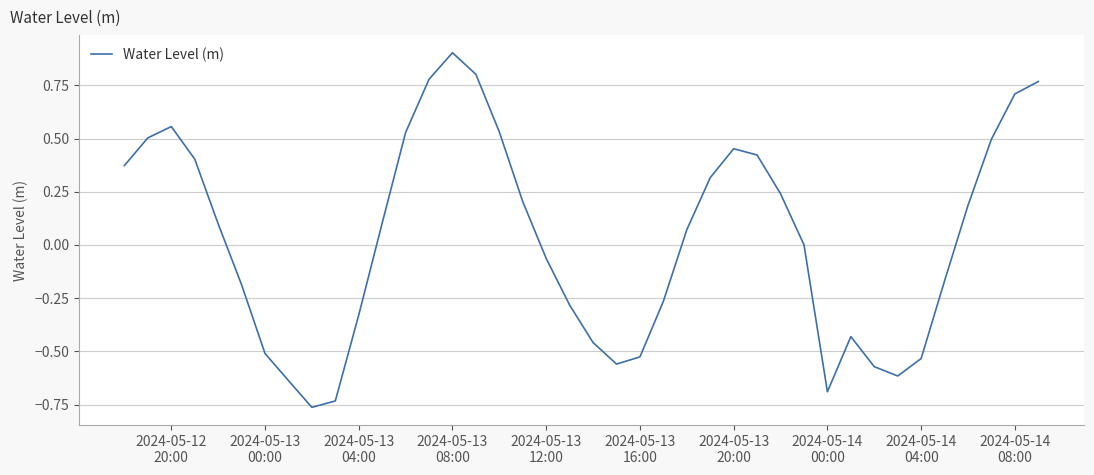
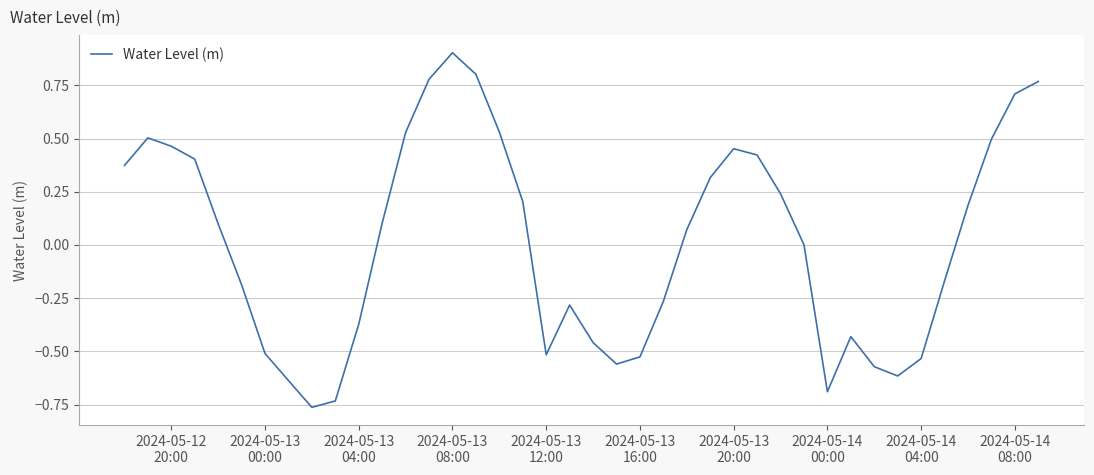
2024-05-12 20:00: 0.56 -> 0.46
2024-05-13 04:00: -0.33 -> -0.37
2024-05-13 12:00: -0.06 -> -0.52
